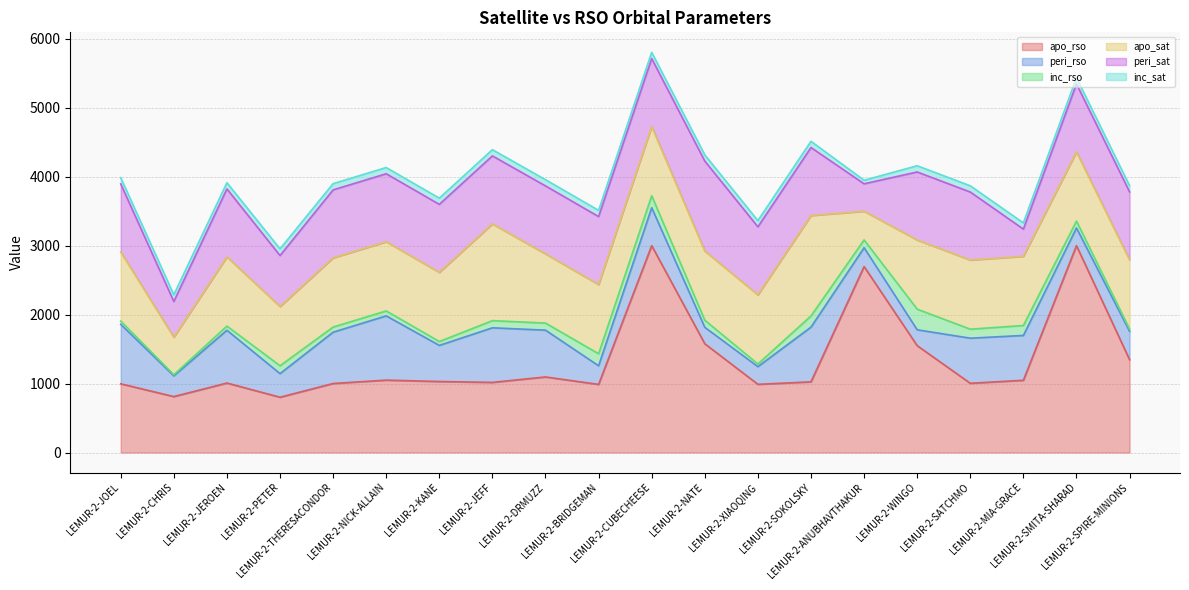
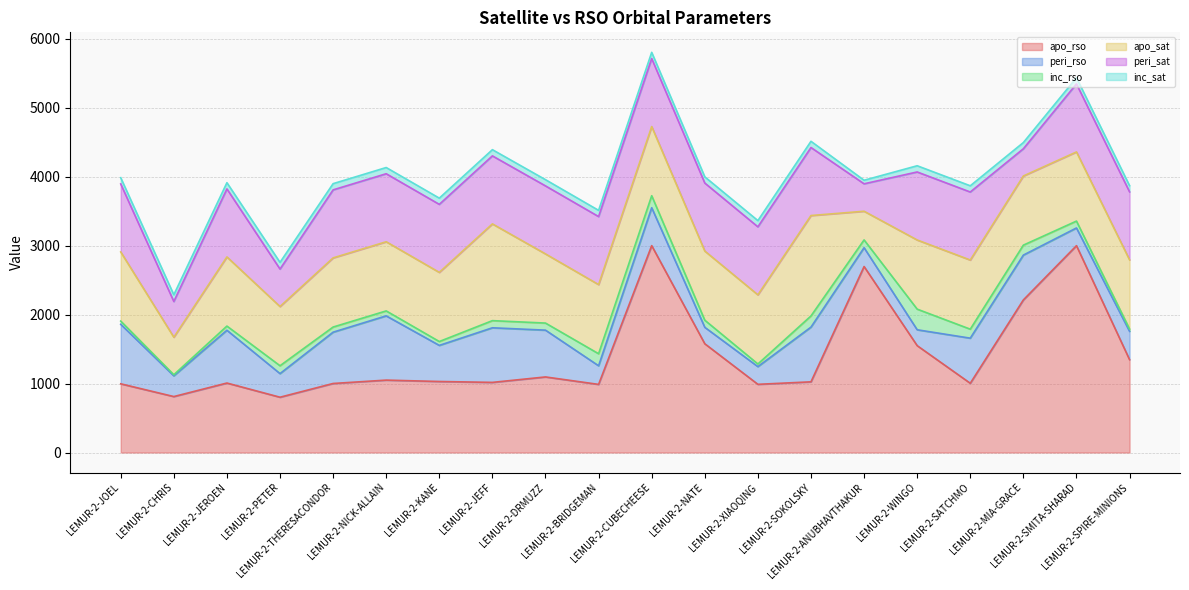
peri_sat, LEMUR-2-PETER: 700 -> 500
peri_sat, LEMUR-2-NATE: 1300 -> 1000
apo_rso, LEMUR-2-MIA-GRACE: 1000 -> 2200
